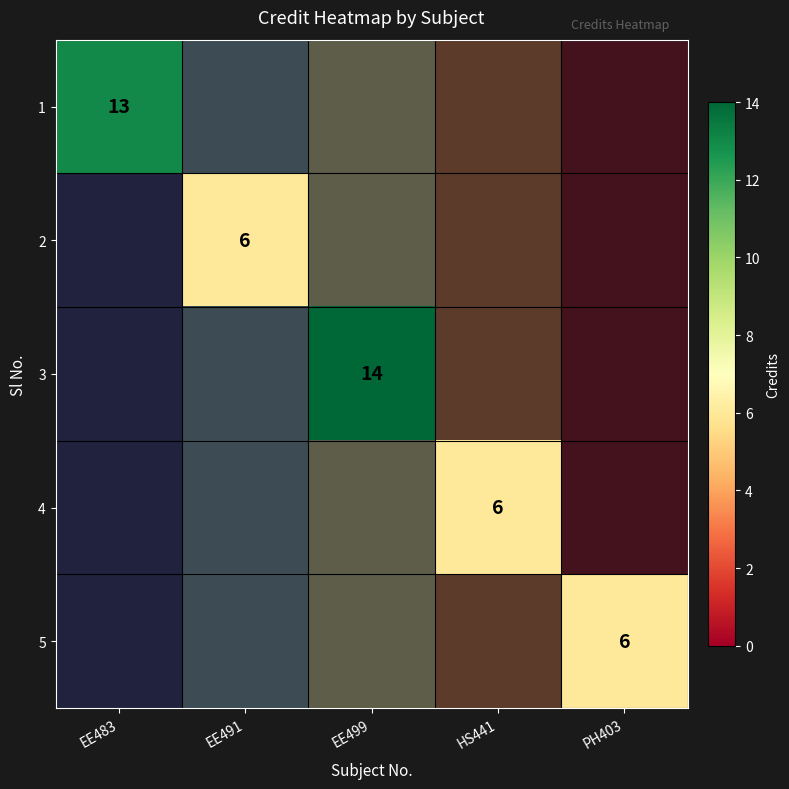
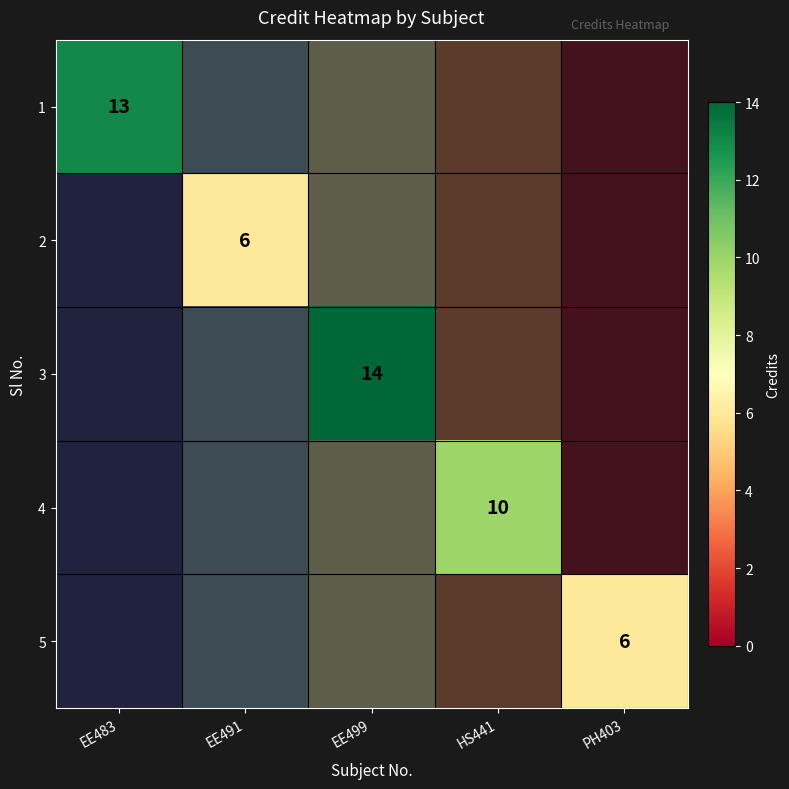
4, HS441: 6 -> 10
